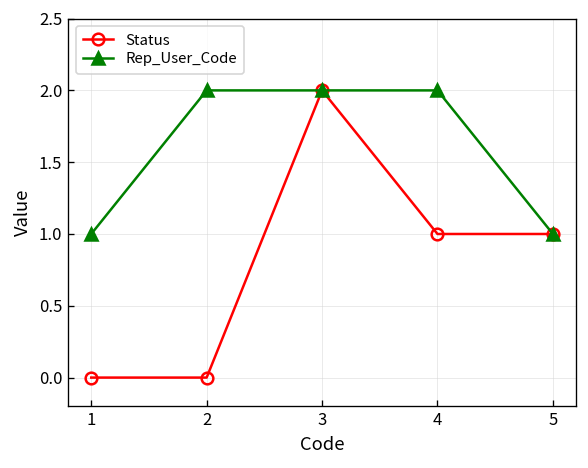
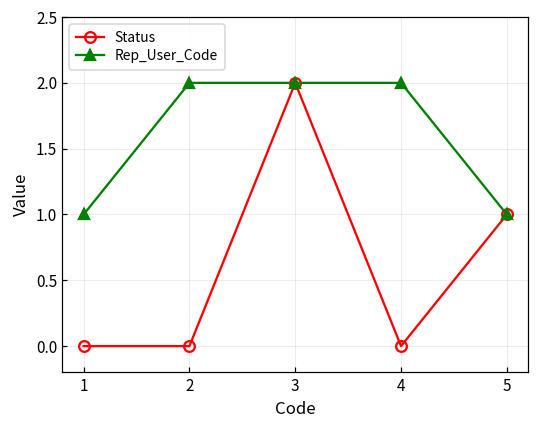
Status, 4: 1 -> 0
